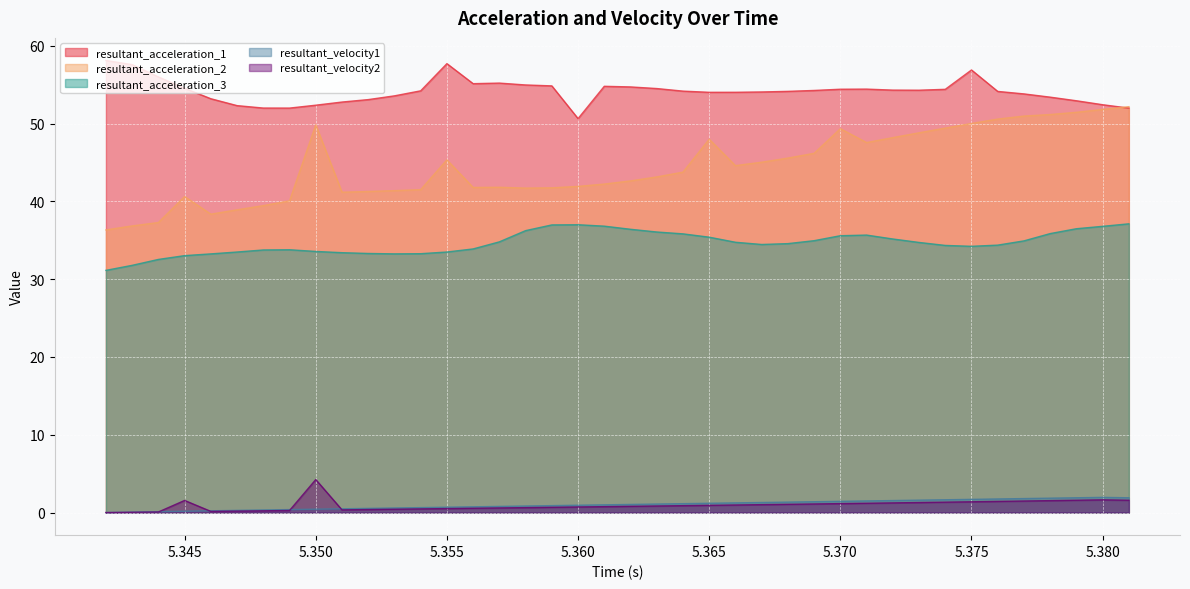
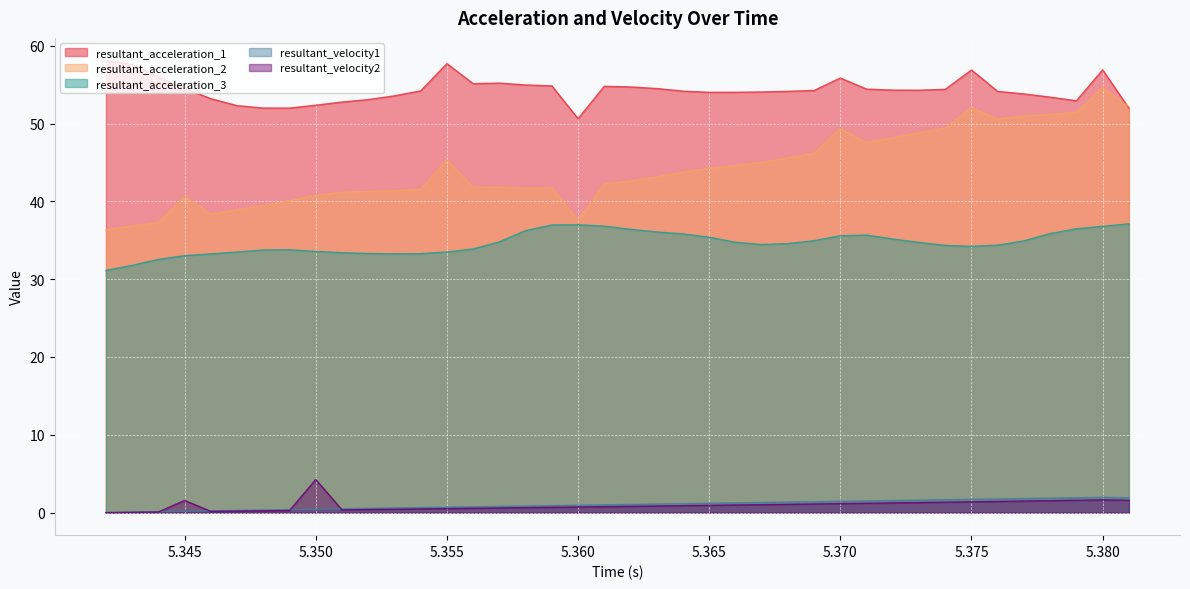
resultant_acceleration_2, 5.350: 50 -> 41
resultant_acceleration_2, 5.360: 42 -> 38
resultant_acceleration_2, 5.365: 48 -> 44
resultant_acceleration_1, 5.370: 54 -> 56
resultant_acceleration_2, 5.375: 50 -> 52
resultant_acceleration_1, 5.380: 52 -> 57
resultant_acceleration_2, 5.380: 52 -> 55
